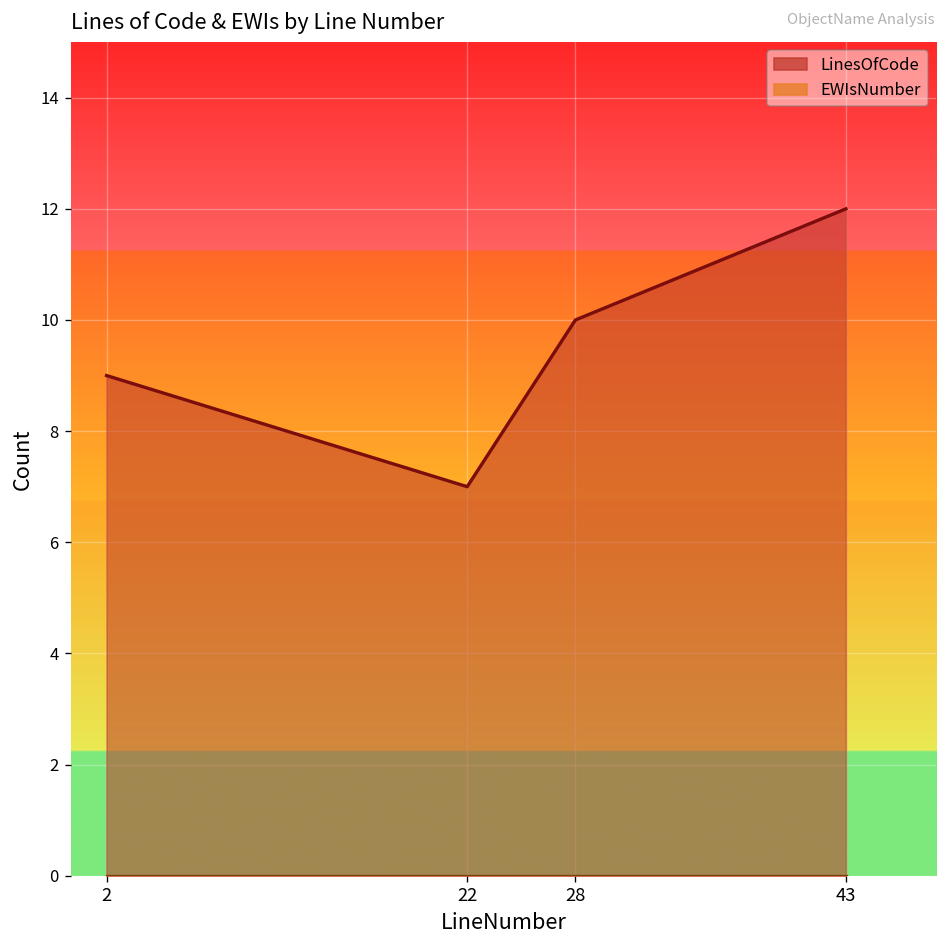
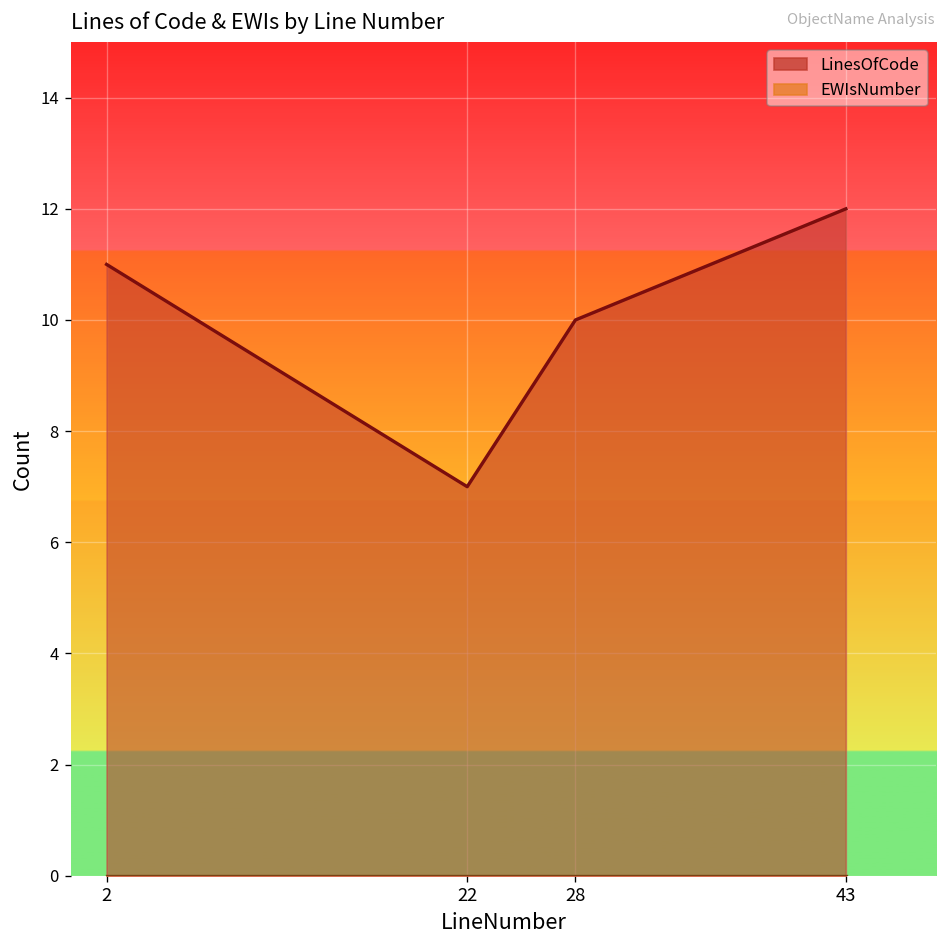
LinesOfCode, 2: 9 -> 11
